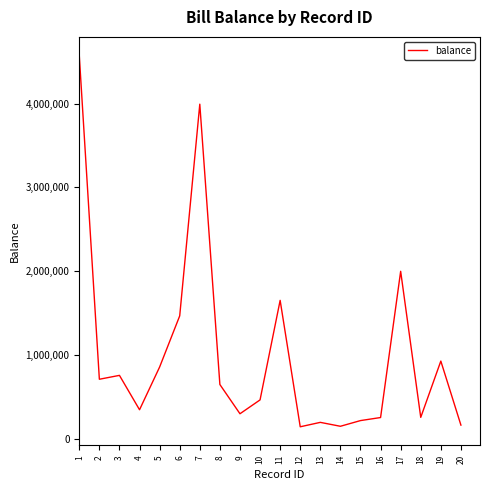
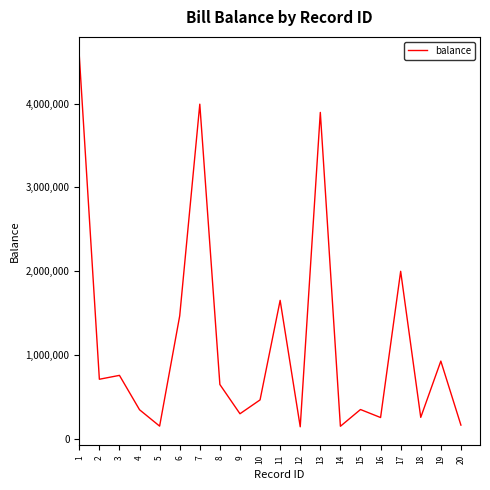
5: 900,000 -> 200,000
13: 200,000 -> 3,900,000
15: 200,000 -> 400,000
